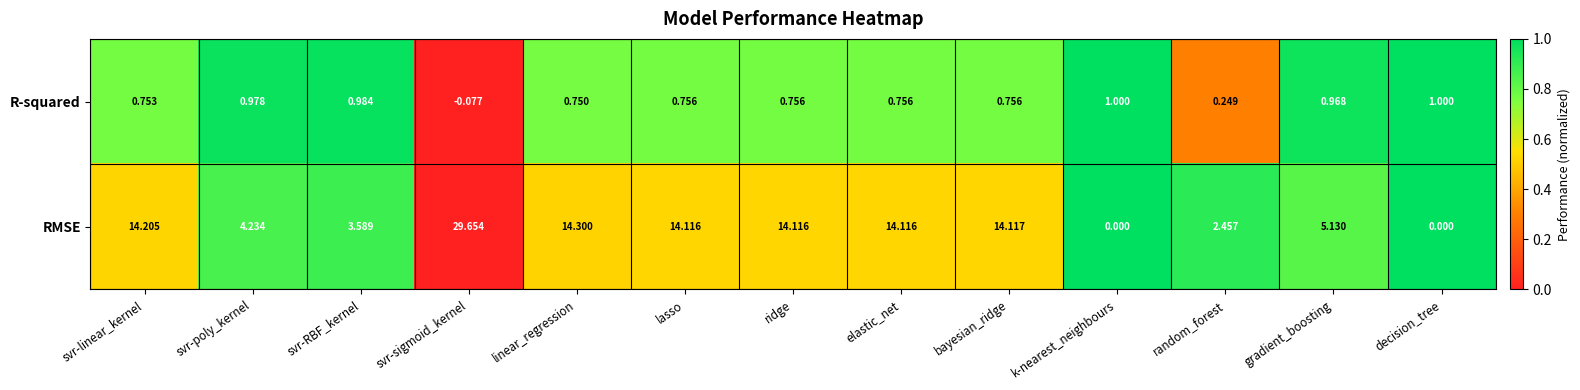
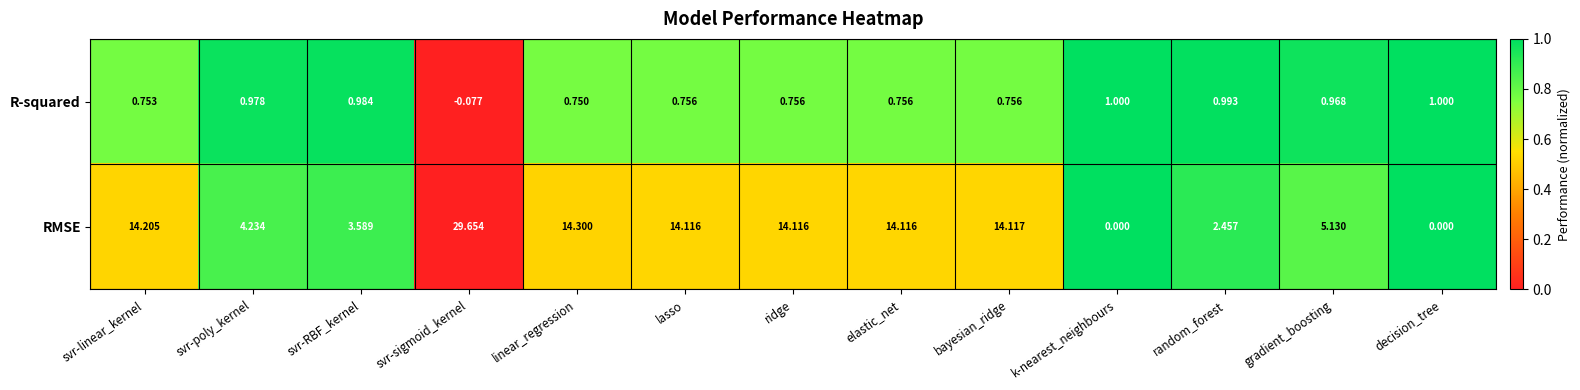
R-squared, random_forest: 0.249 -> 0.993
